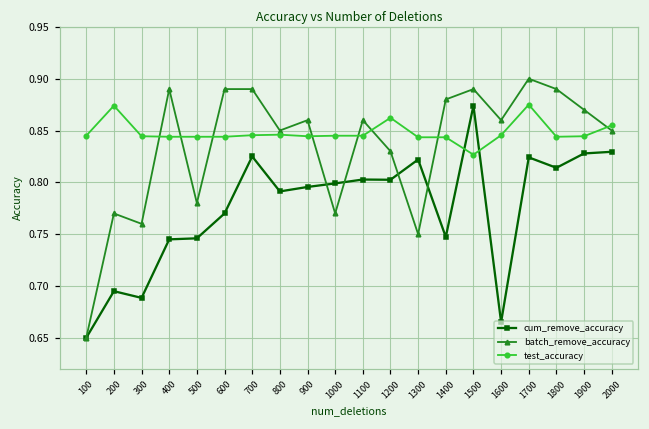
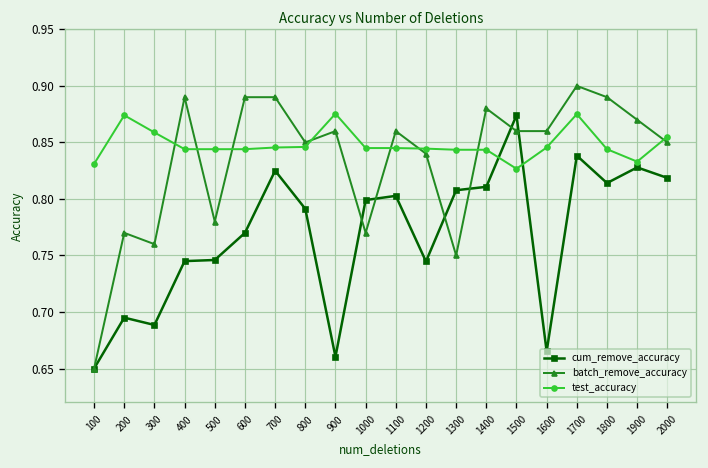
test_accuracy, 100: 0.85 -> 0.83
test_accuracy, 300: 0.84 -> 0.86
cum_remove_accuracy, 900: 0.80 -> 0.66
test_accuracy, 900: 0.84 -> 0.88
cum_remove_accuracy, 1200: 0.80 -> 0.74
batch_remove_accuracy, 1200: 0.83 -> 0.84
test_accuracy, 1200: 0.86 -> 0.84
cum_remove_accuracy, 1300: 0.82 -> 0.81
cum_remove_accuracy, 1400: 0.75 -> 0.81
batch_remove_accuracy, 1500: 0.89 -> 0.86
cum_remove_accuracy, 1700: 0.82 -> 0.84
test_accuracy, 1900: 0.84 -> 0.83
cum_remove_accuracy, 2000: 0.83 -> 0.82
